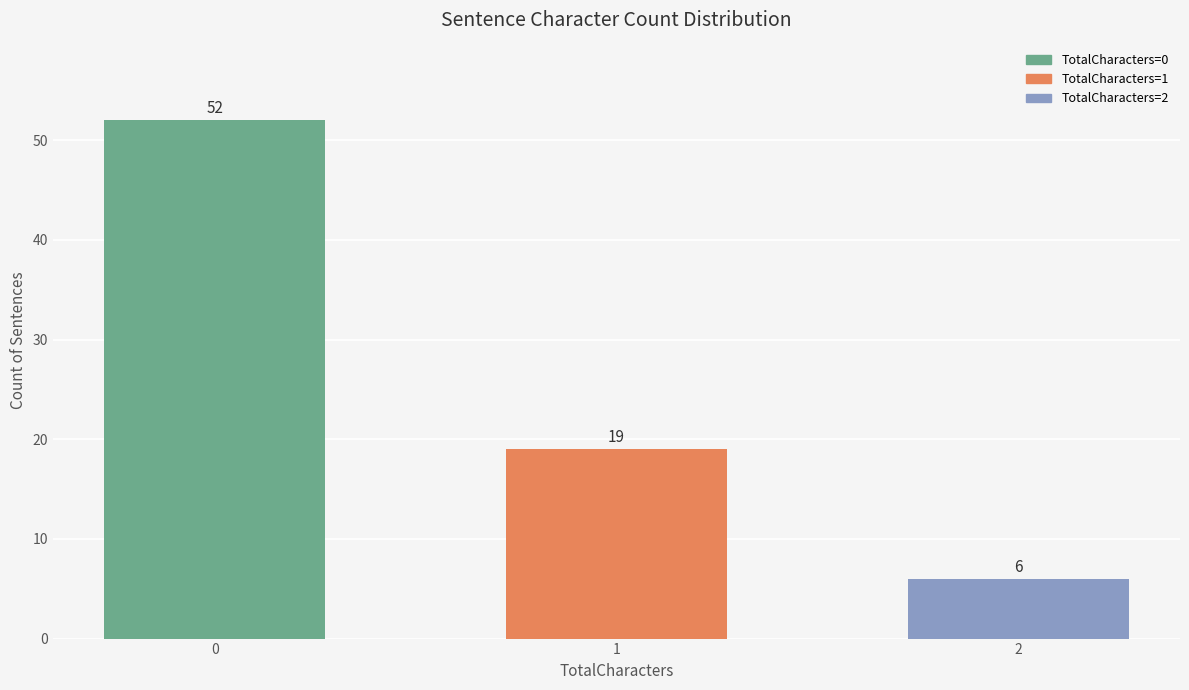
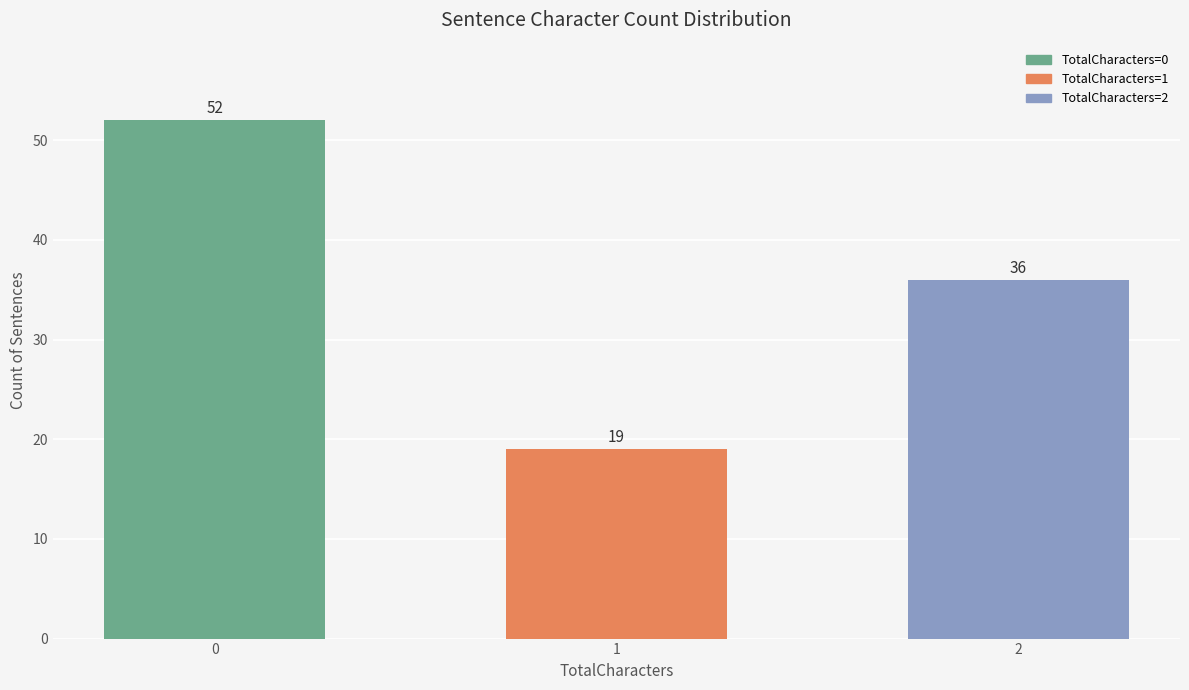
2: 6 -> 36
